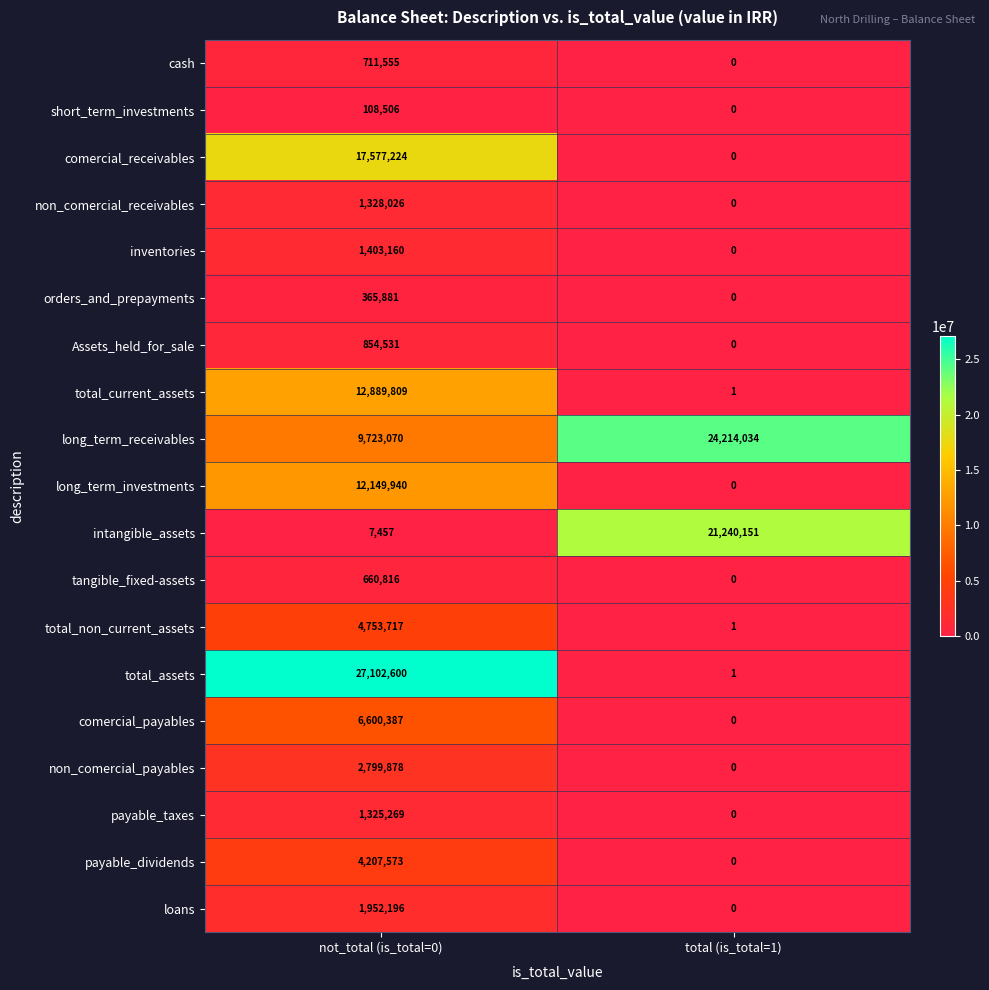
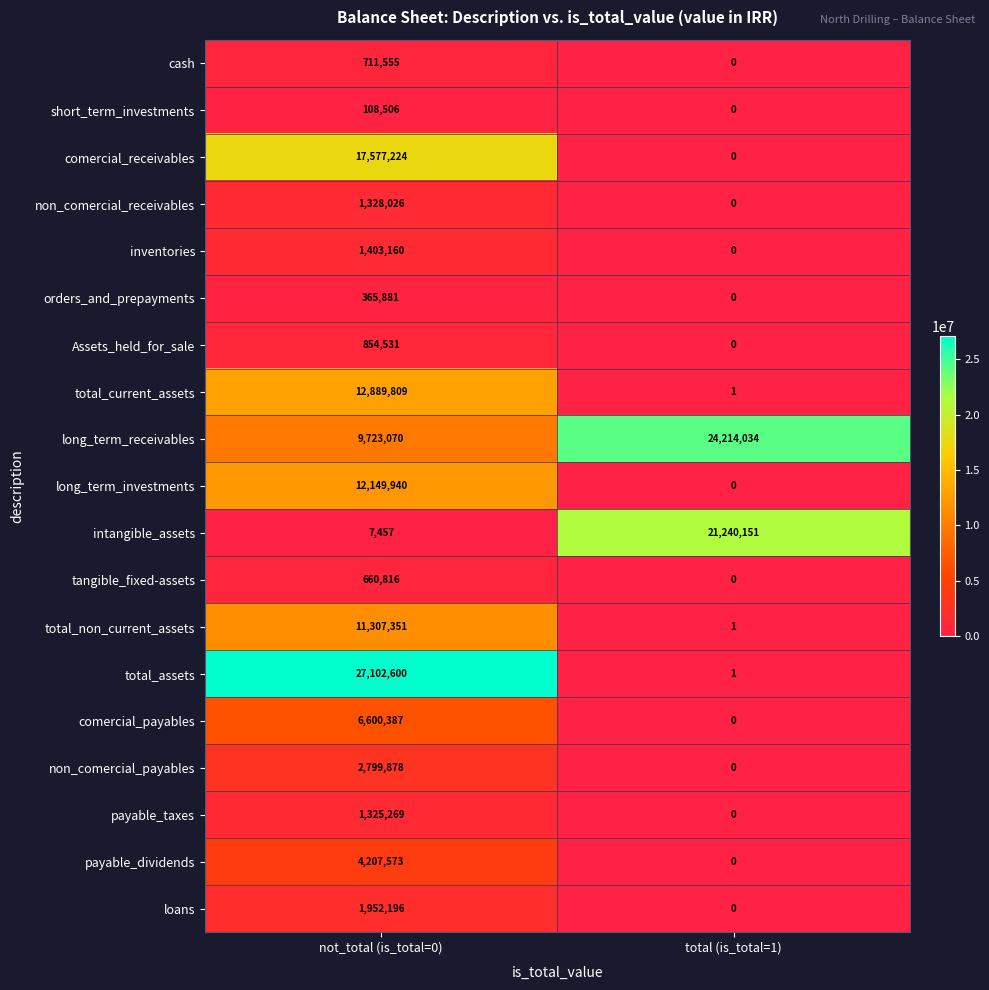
total_non_current_assets, not_total (is_total=0): 4,753,717 -> 11,307,351
